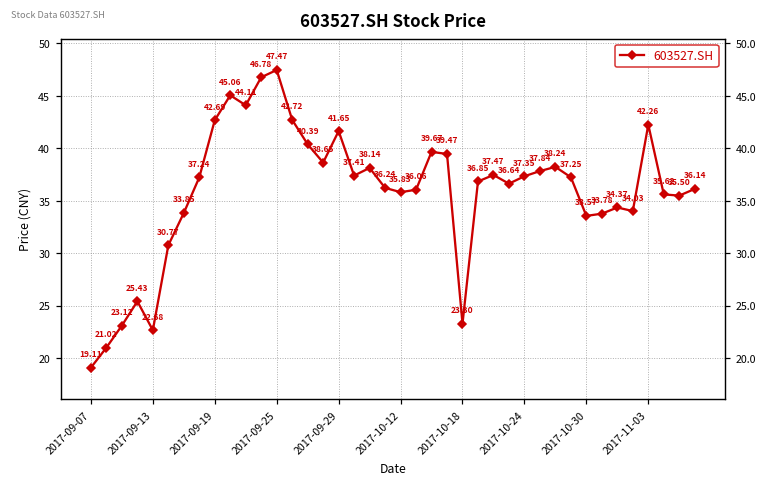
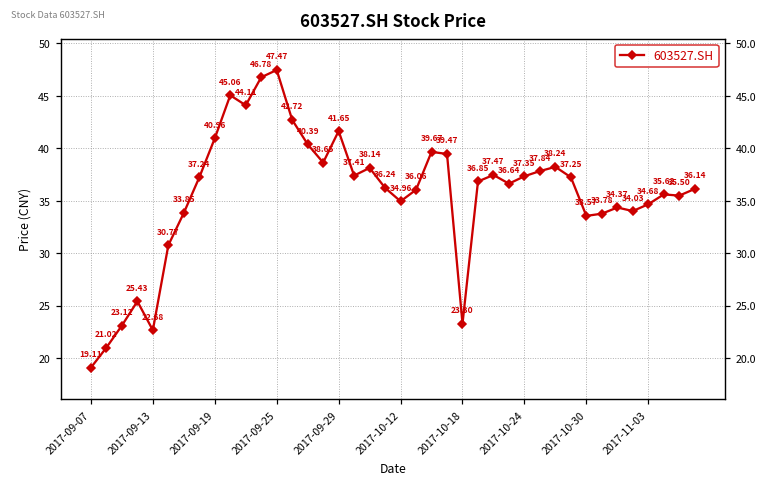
2017-09-19: 42.69 -> 40.96
2017-10-12: 35.83 -> 34.96
2017-11-03: 42.26 -> 34.68
